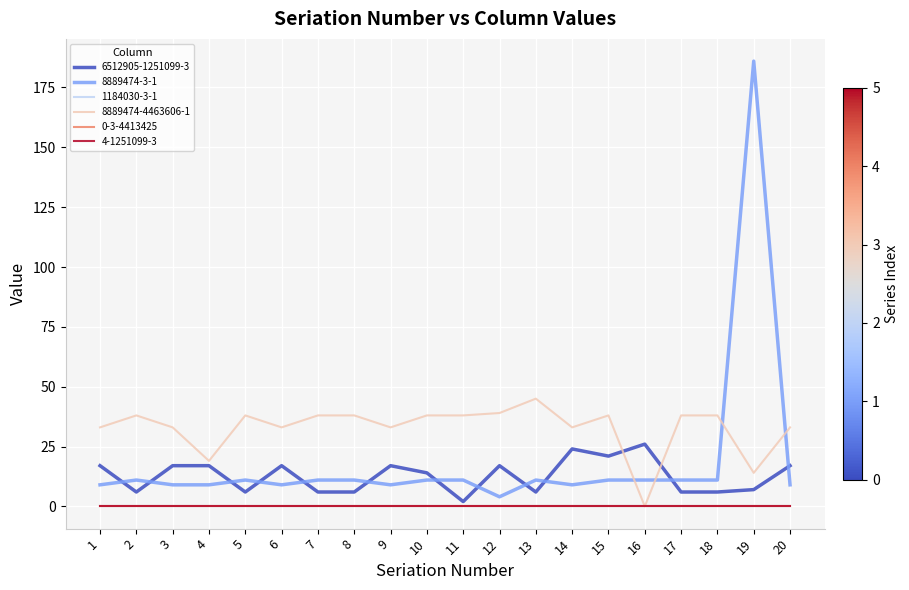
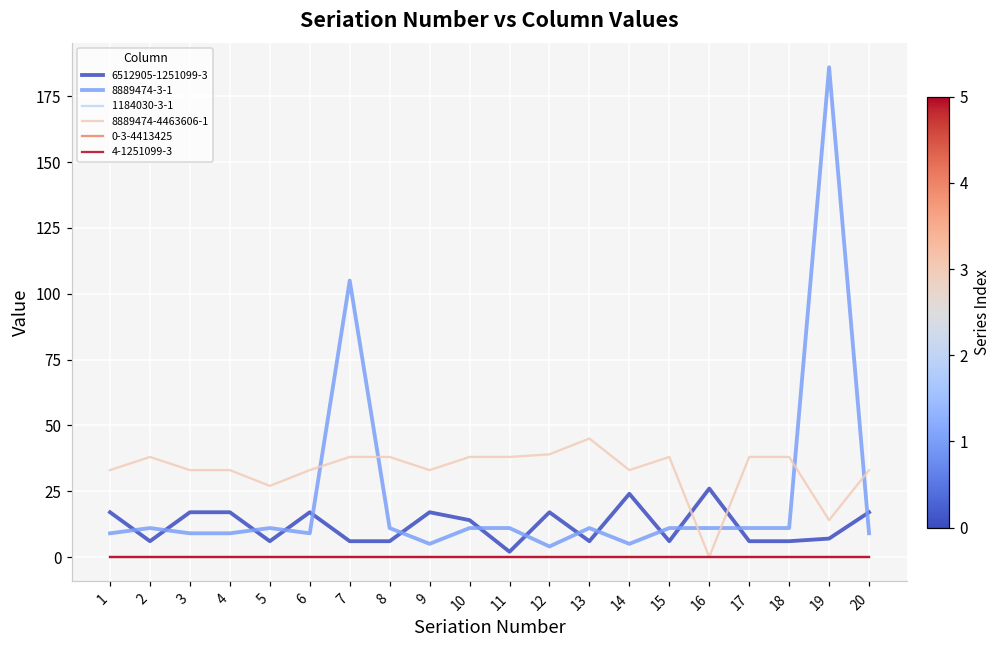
8889474-4463606-1, 4: 19 -> 33
8889474-4463606-1, 5: 38 -> 27
8889474-3-1, 7: 11 -> 105
8889474-3-1, 9: 9 -> 5
8889474-3-1, 14: 9 -> 5
6512905-1251099-3, 15: 21 -> 6
